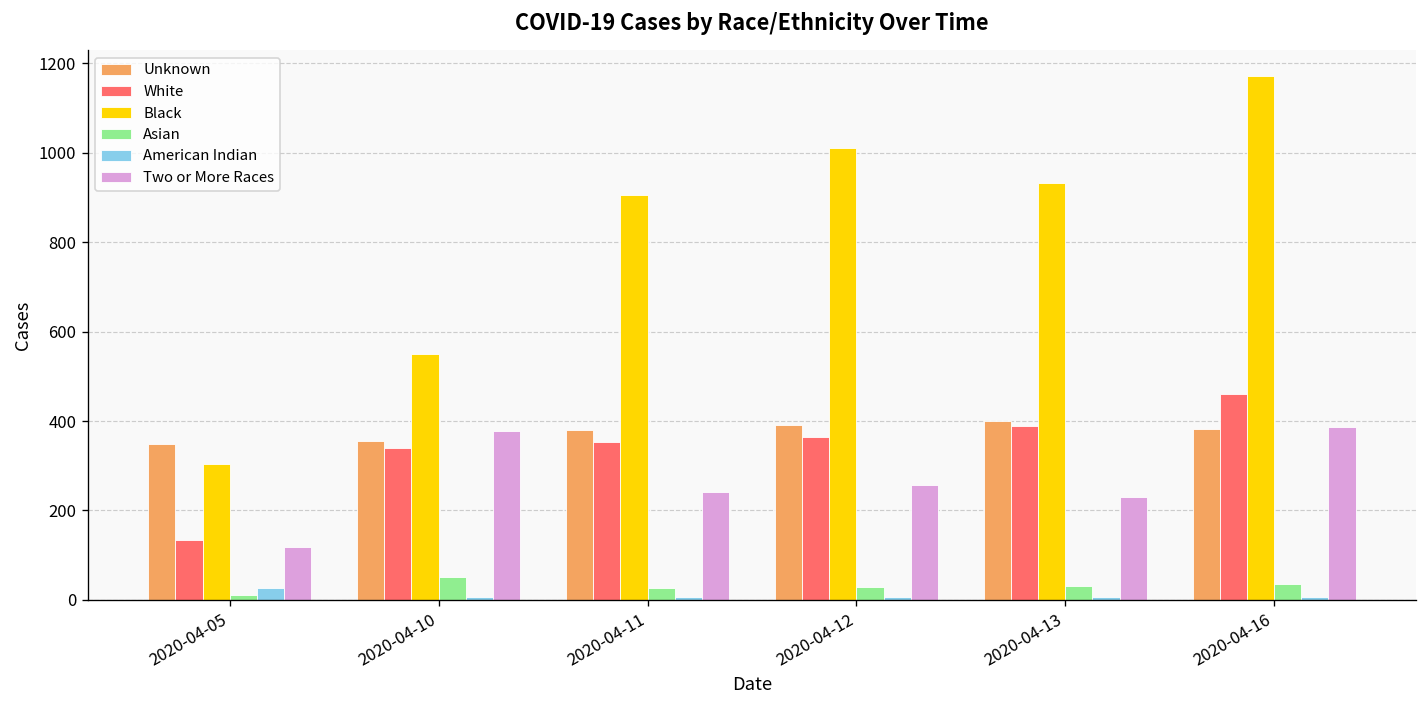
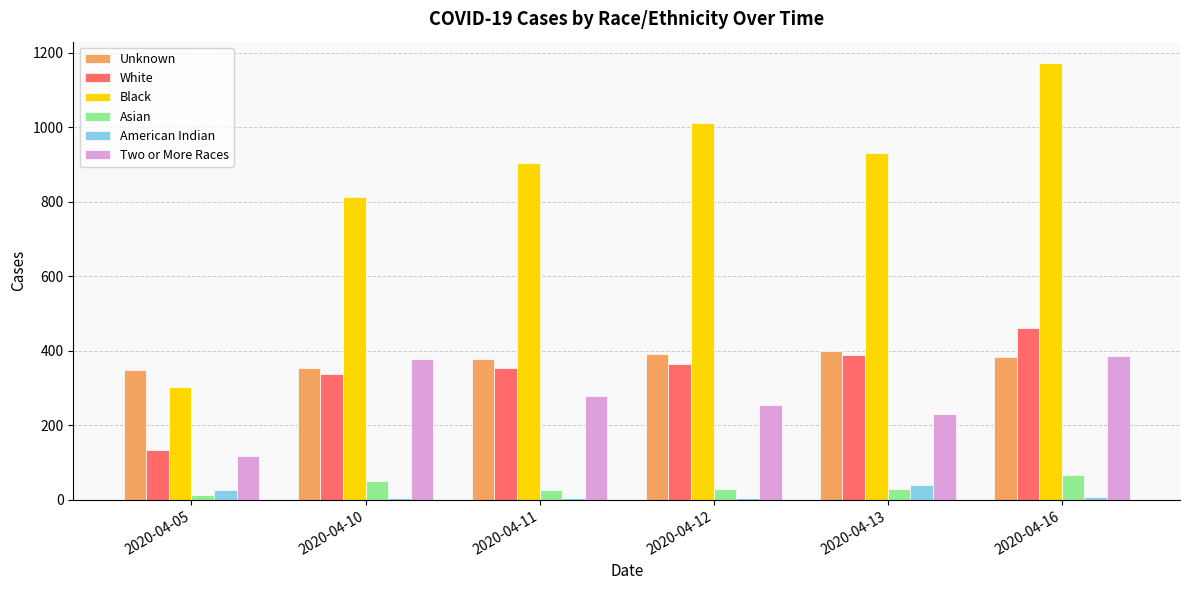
Black, 2020-04-10: 550 -> 810
Two or More Races, 2020-04-11: 240 -> 280
American Indian, 2020-04-13: 10 -> 40
Asian, 2020-04-16: 40 -> 70
